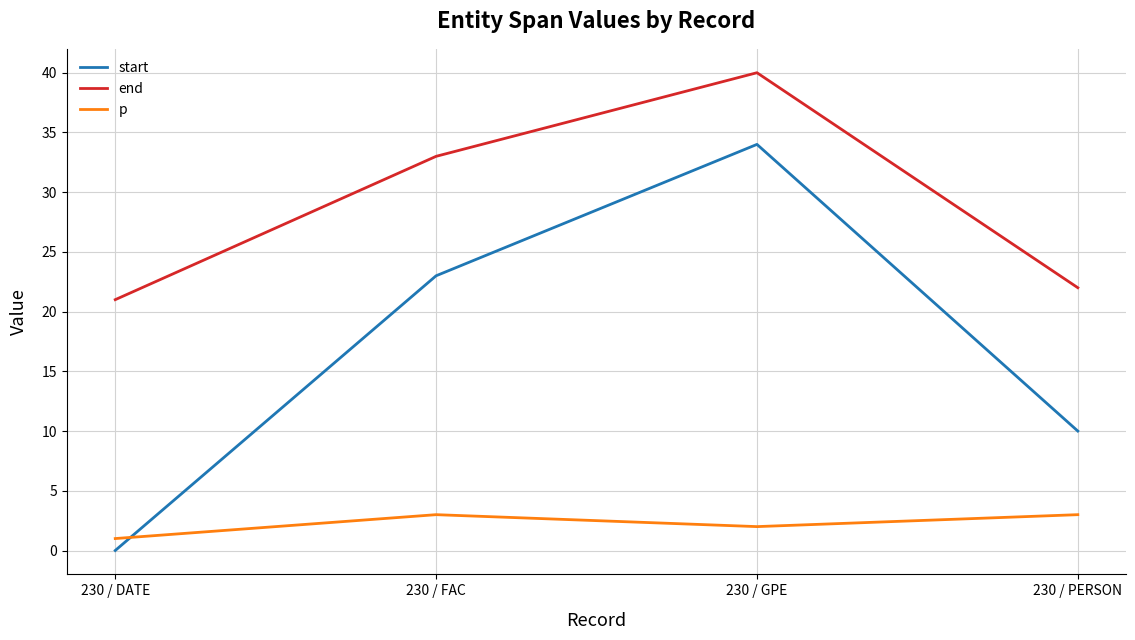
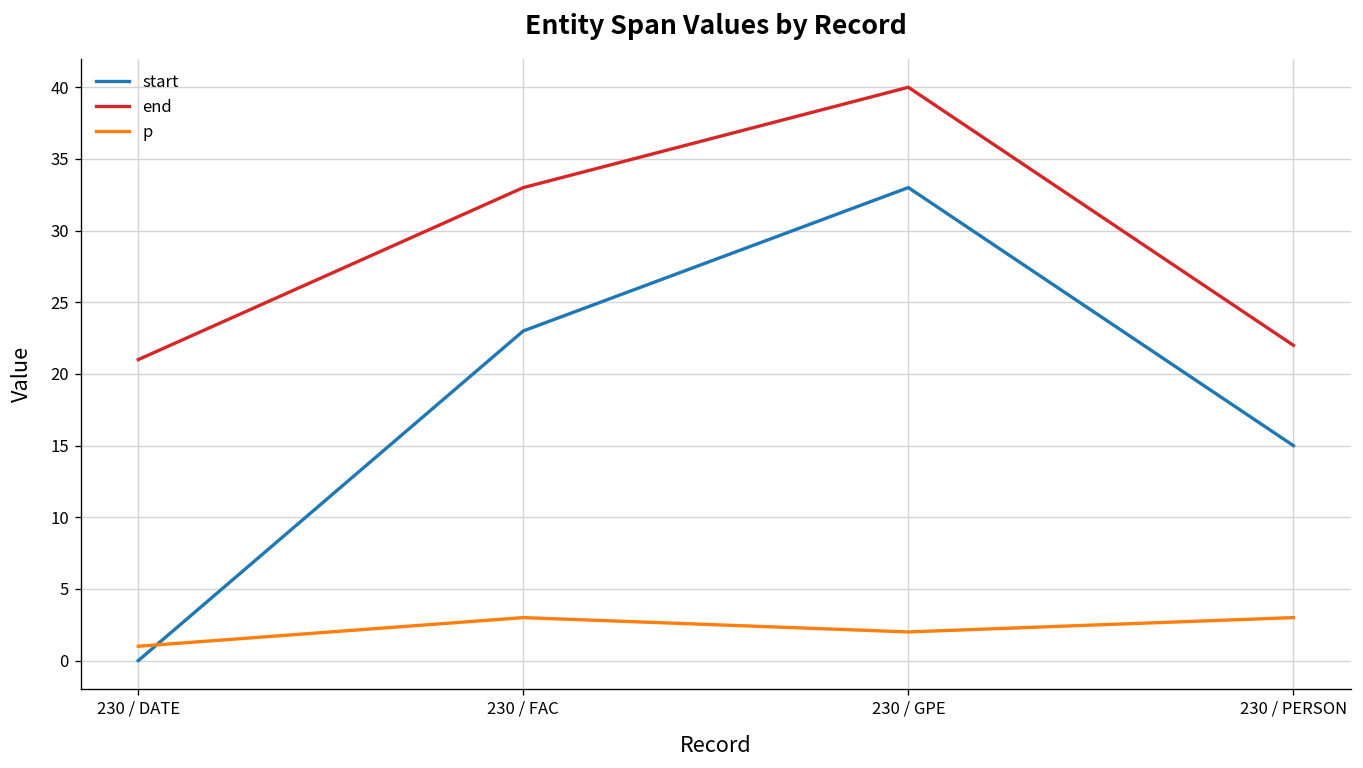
start, 230 / GPE: 34 -> 33
start, 230 / PERSON: 10 -> 15
